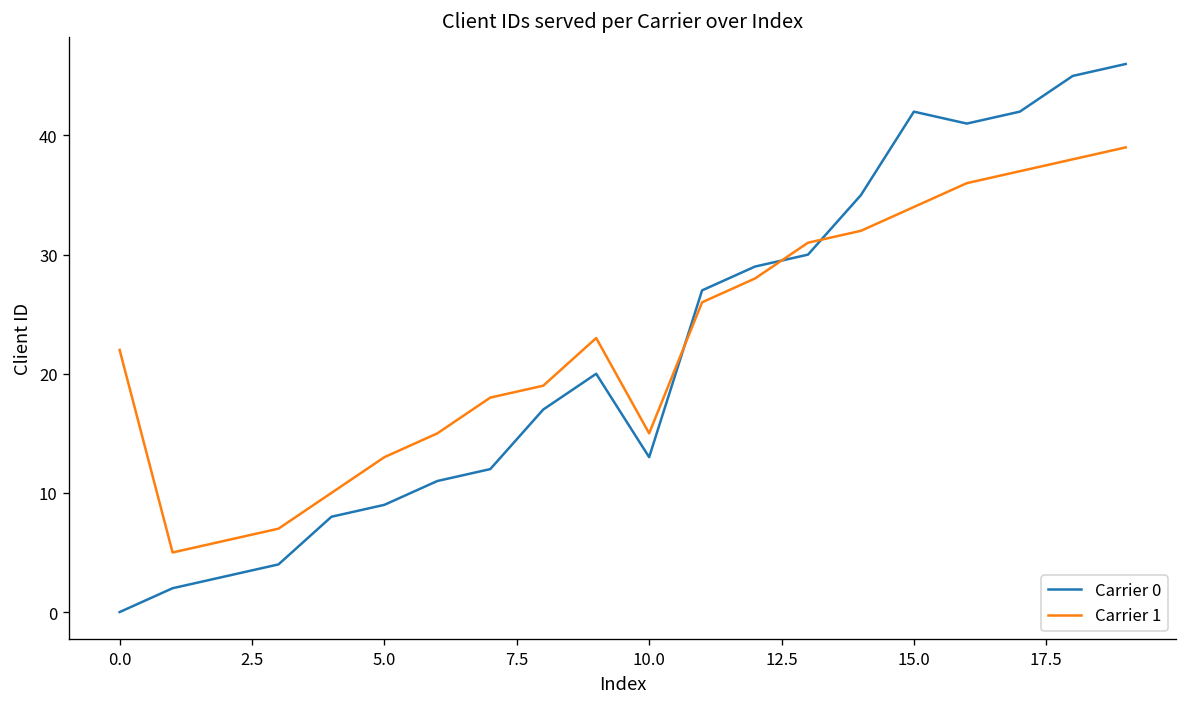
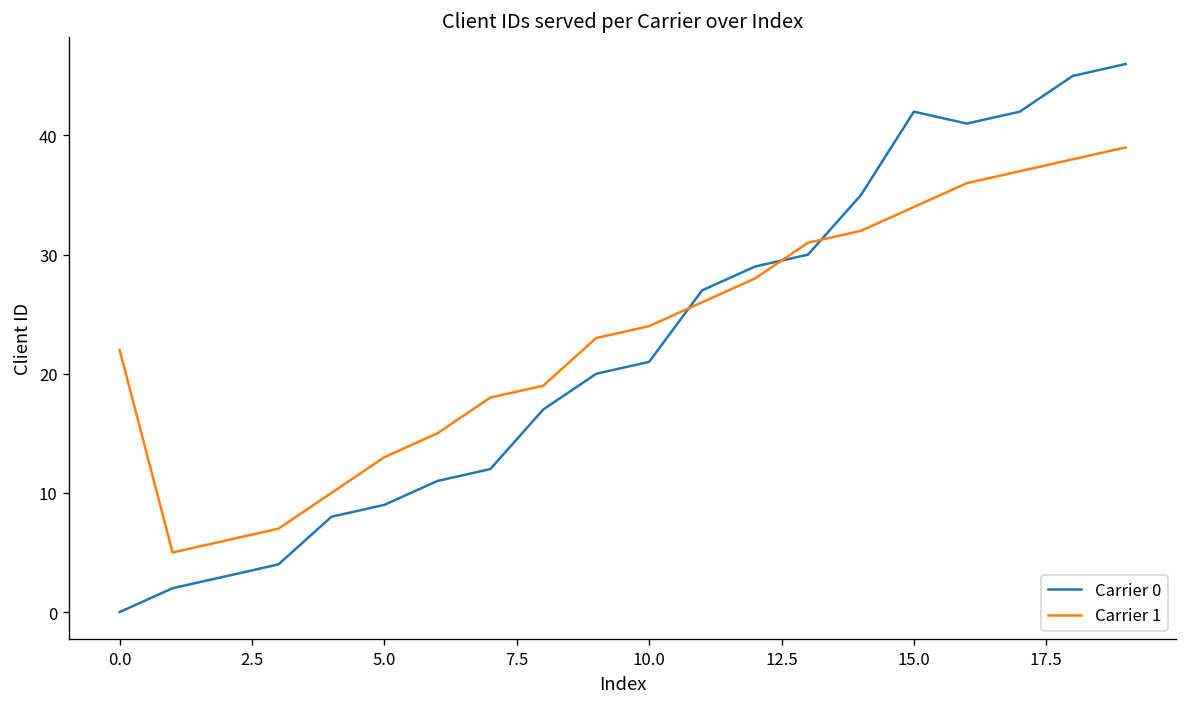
Carrier 0, 10.0: 13 -> 21
Carrier 1, 10.0: 15 -> 24
